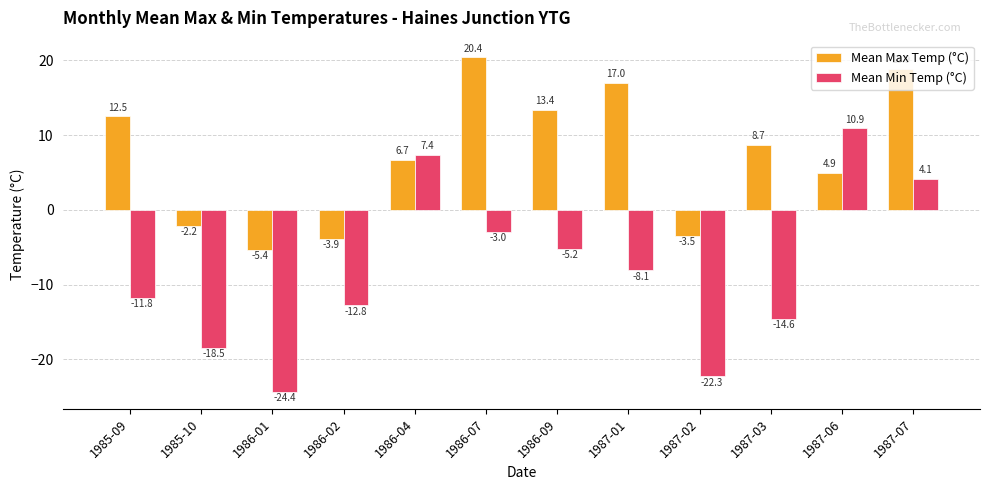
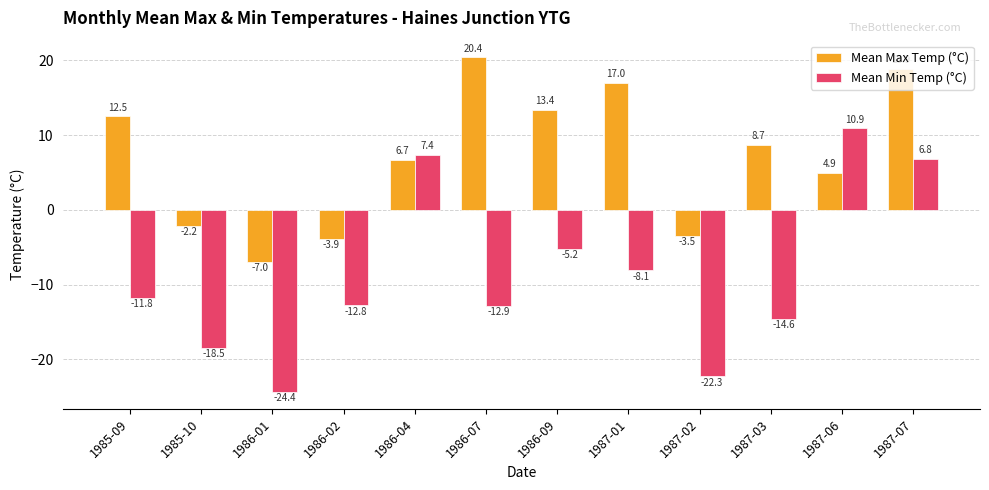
Mean Max Temp (°C), 1986-01: -5.4 -> -7.0
Mean Min Temp (°C), 1986-07: -3.0 -> -12.9
Mean Min Temp (°C), 1987-07: 4.1 -> 6.8
